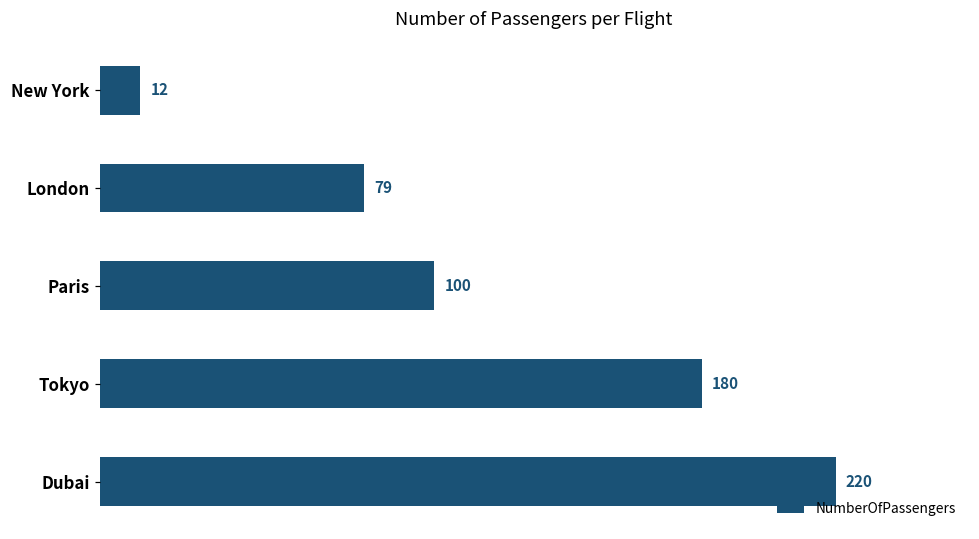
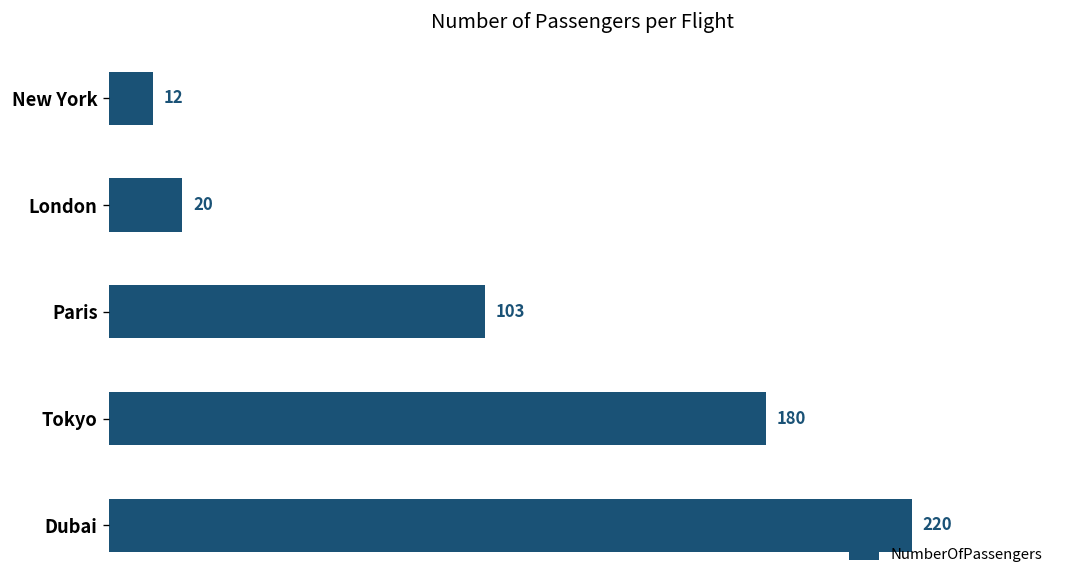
London: 79 -> 20
Paris: 100 -> 103
